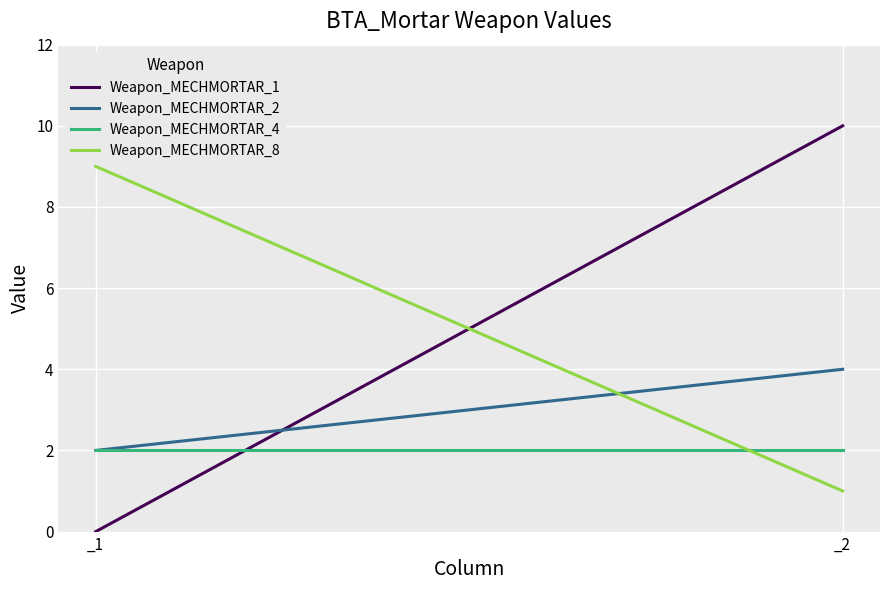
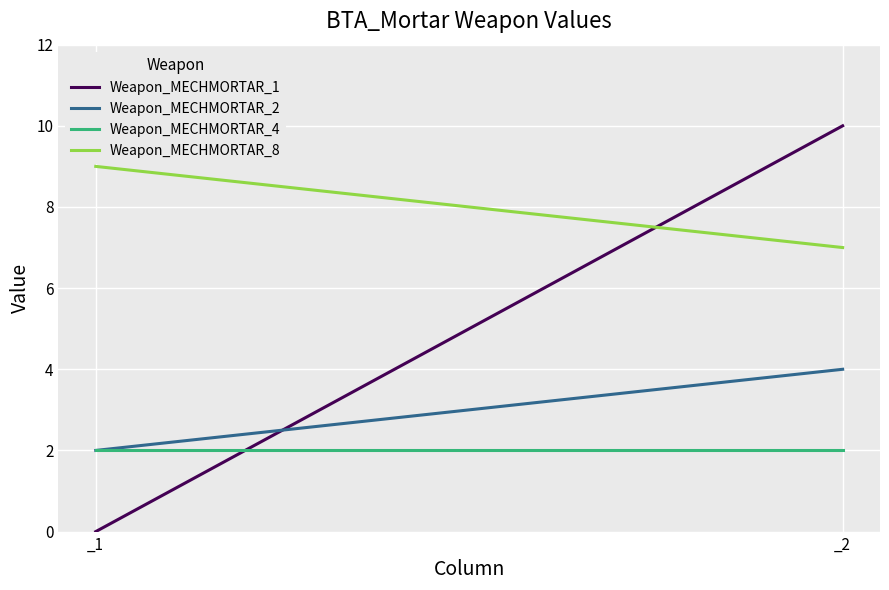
Weapon_MECHMORTAR_8, _2: 1 -> 7
